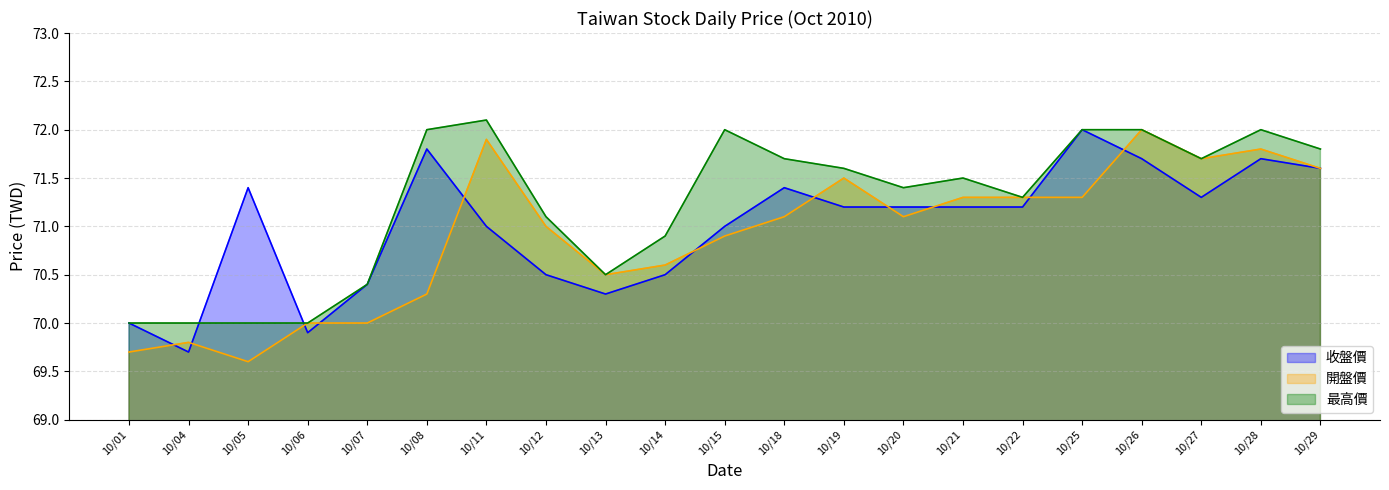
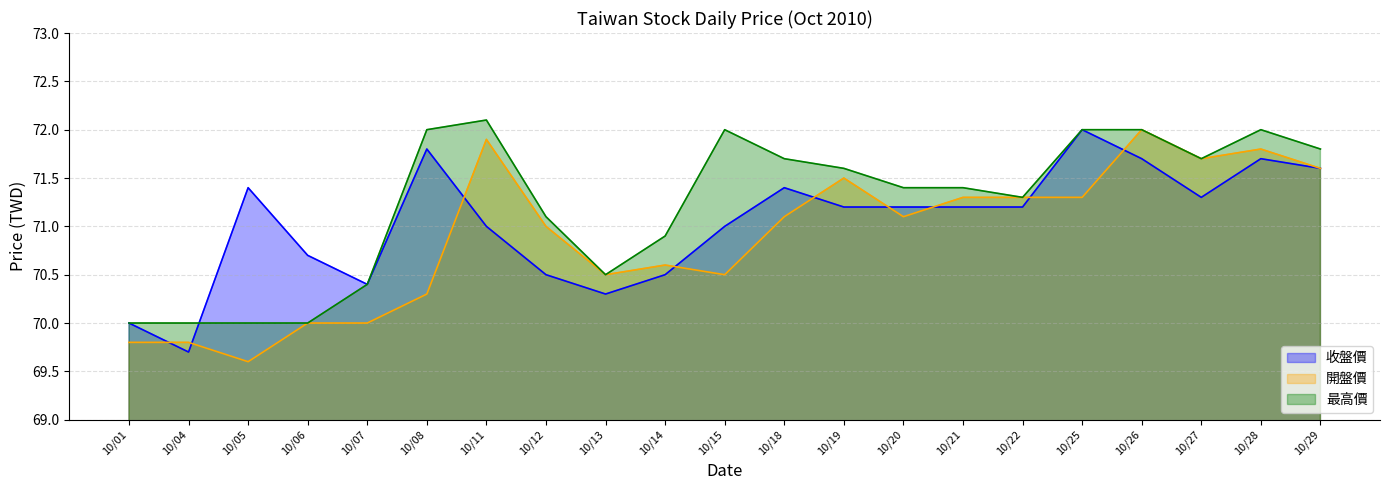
開盤價, 10/01: 69.7 -> 69.8
收盤價, 10/06: 69.9 -> 70.7
開盤價, 10/15: 70.9 -> 70.5
最高價, 10/21: 71.5 -> 71.4
